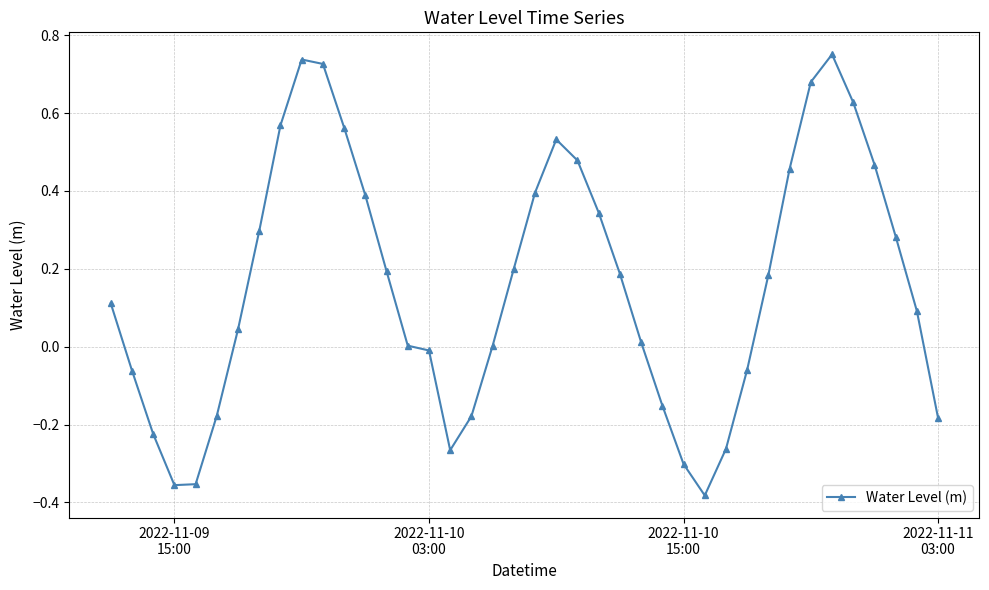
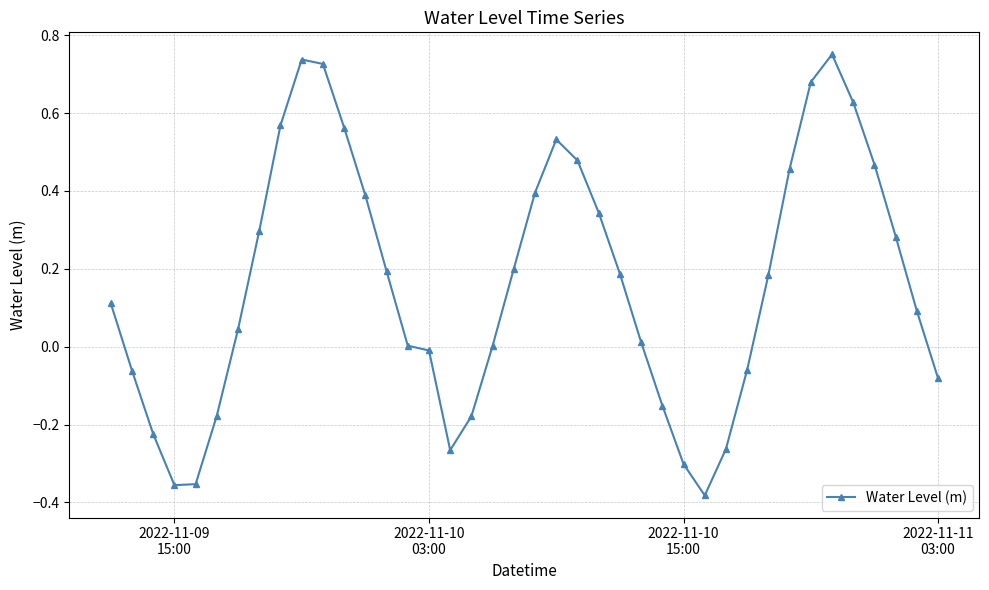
2022-11-11 03:00: -0.18 -> -0.08
